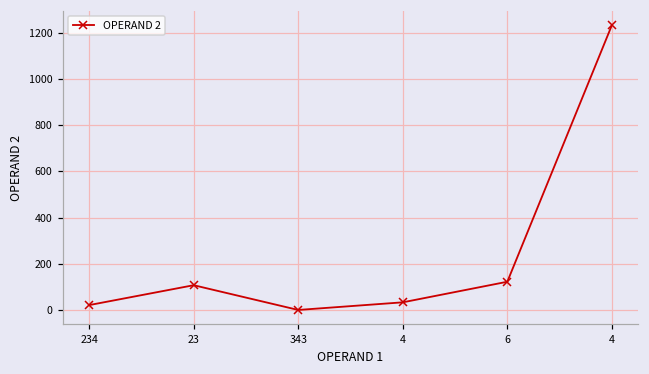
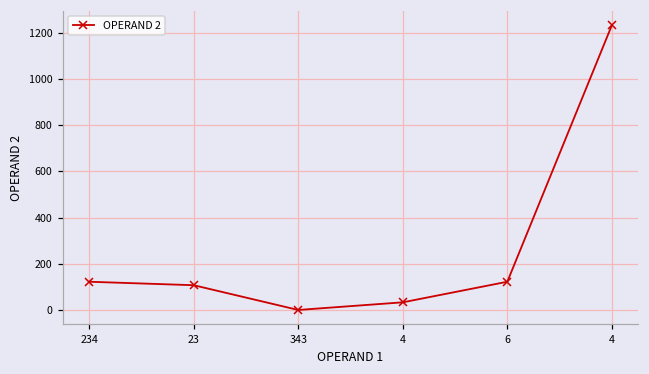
234: 20 -> 120
